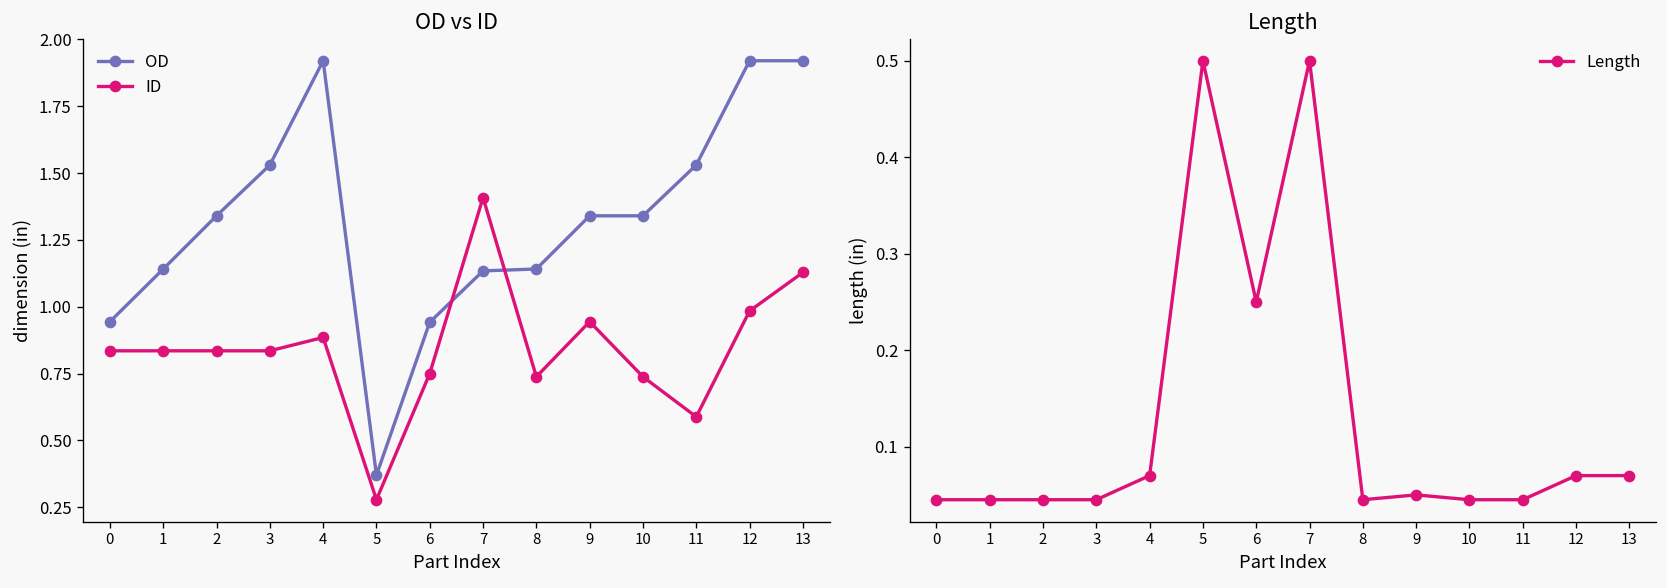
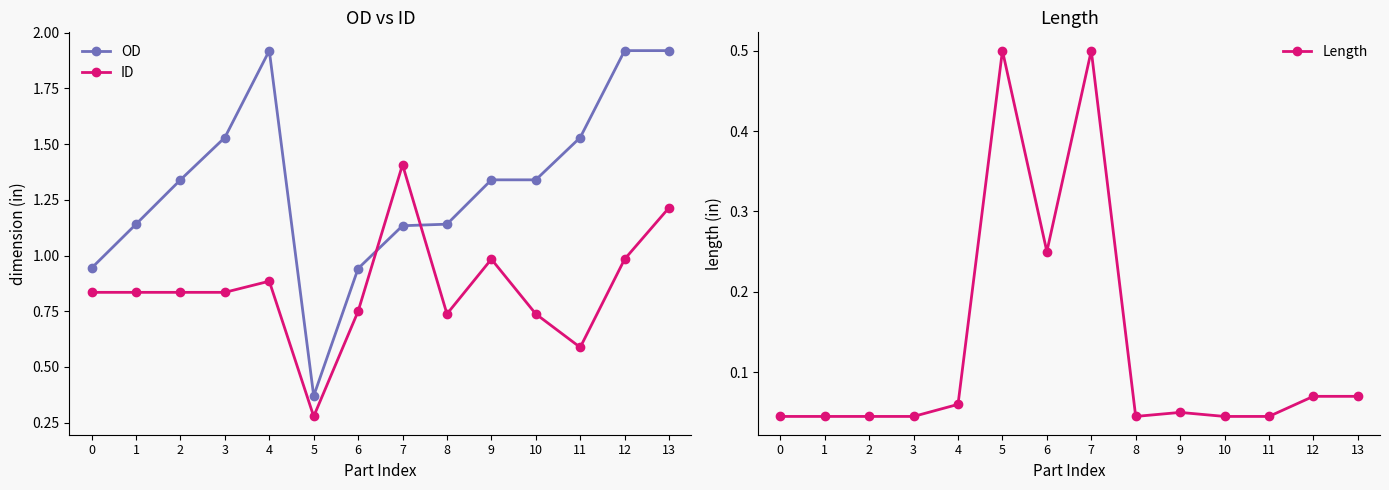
OD vs ID, ID, 9: 0.94 -> 0.98
OD vs ID, ID, 13: 1.13 -> 1.22
Length, 4: 0.07 -> 0.06
